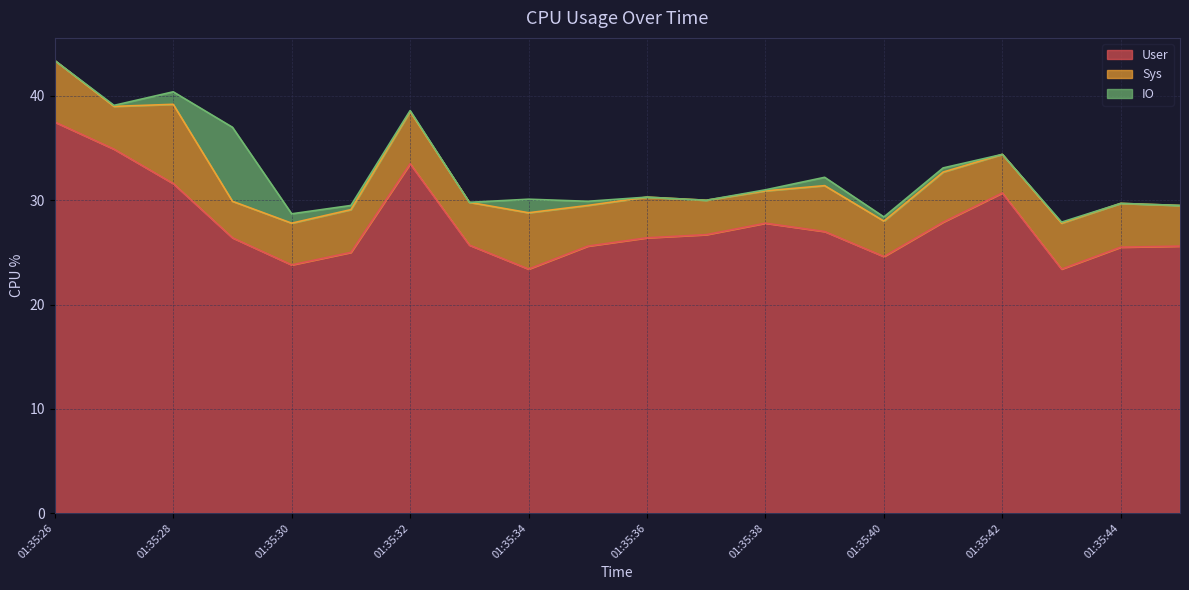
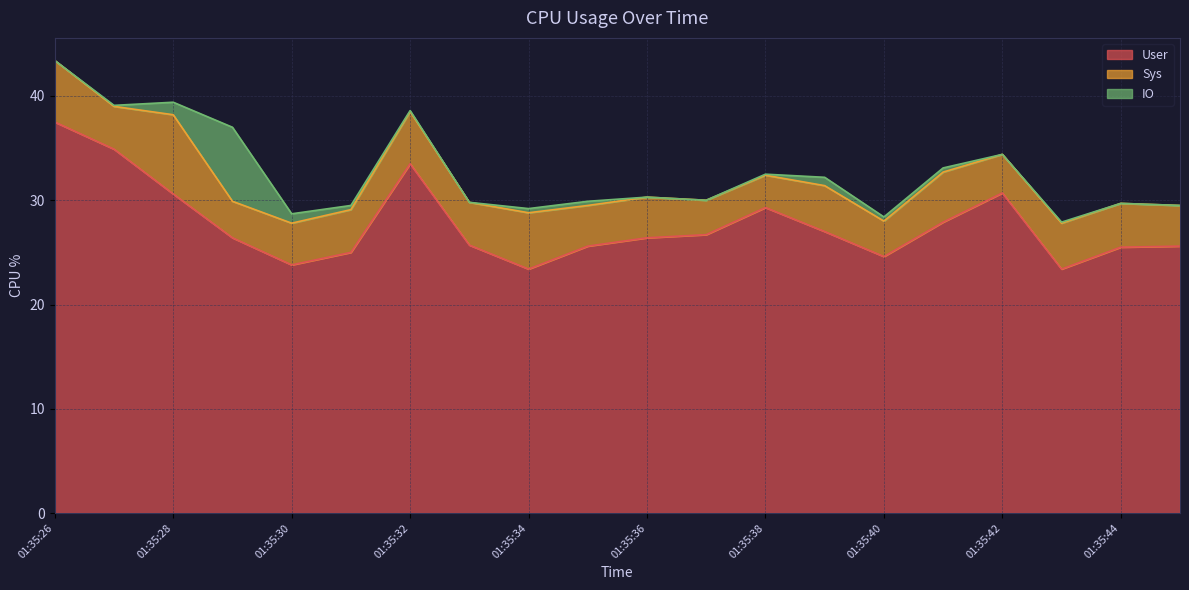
User, 01:35:28: 31.6 -> 30.6
IO, 01:35:34: 1.3 -> 0.4
User, 01:35:38: 27.8 -> 29.3
